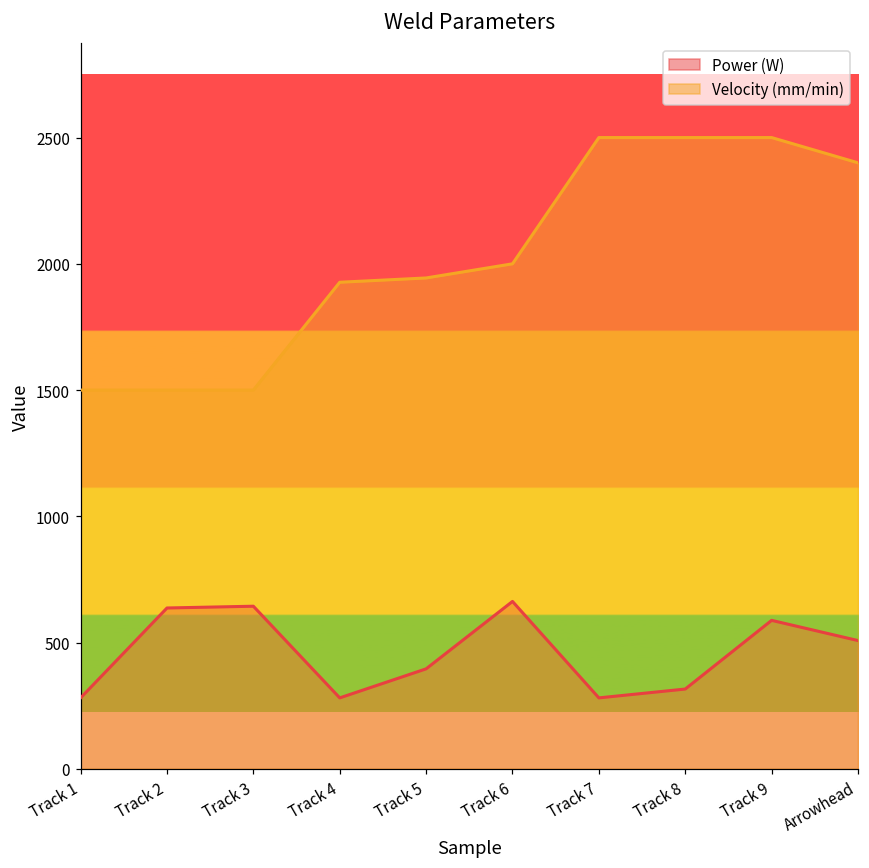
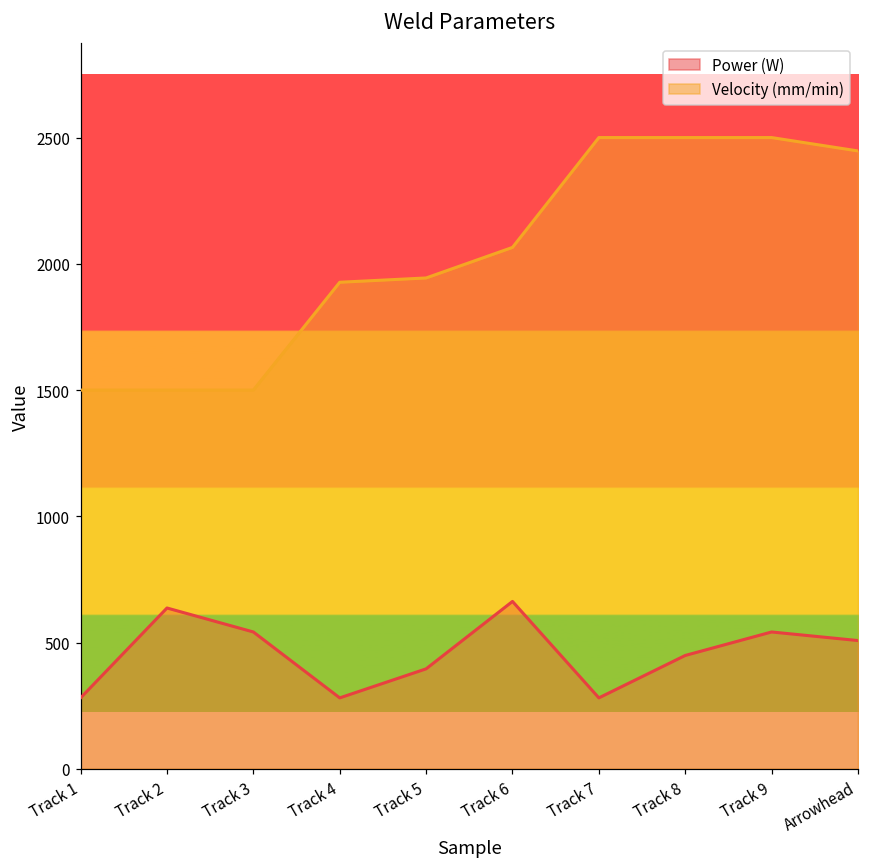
Power (W), Track 3: 640 -> 540
Velocity (mm/min), Track 6: 2000 -> 2070
Power (W), Track 8: 320 -> 450
Power (W), Track 9: 590 -> 540
Velocity (mm/min), Arrowhead: 2400 -> 2450
